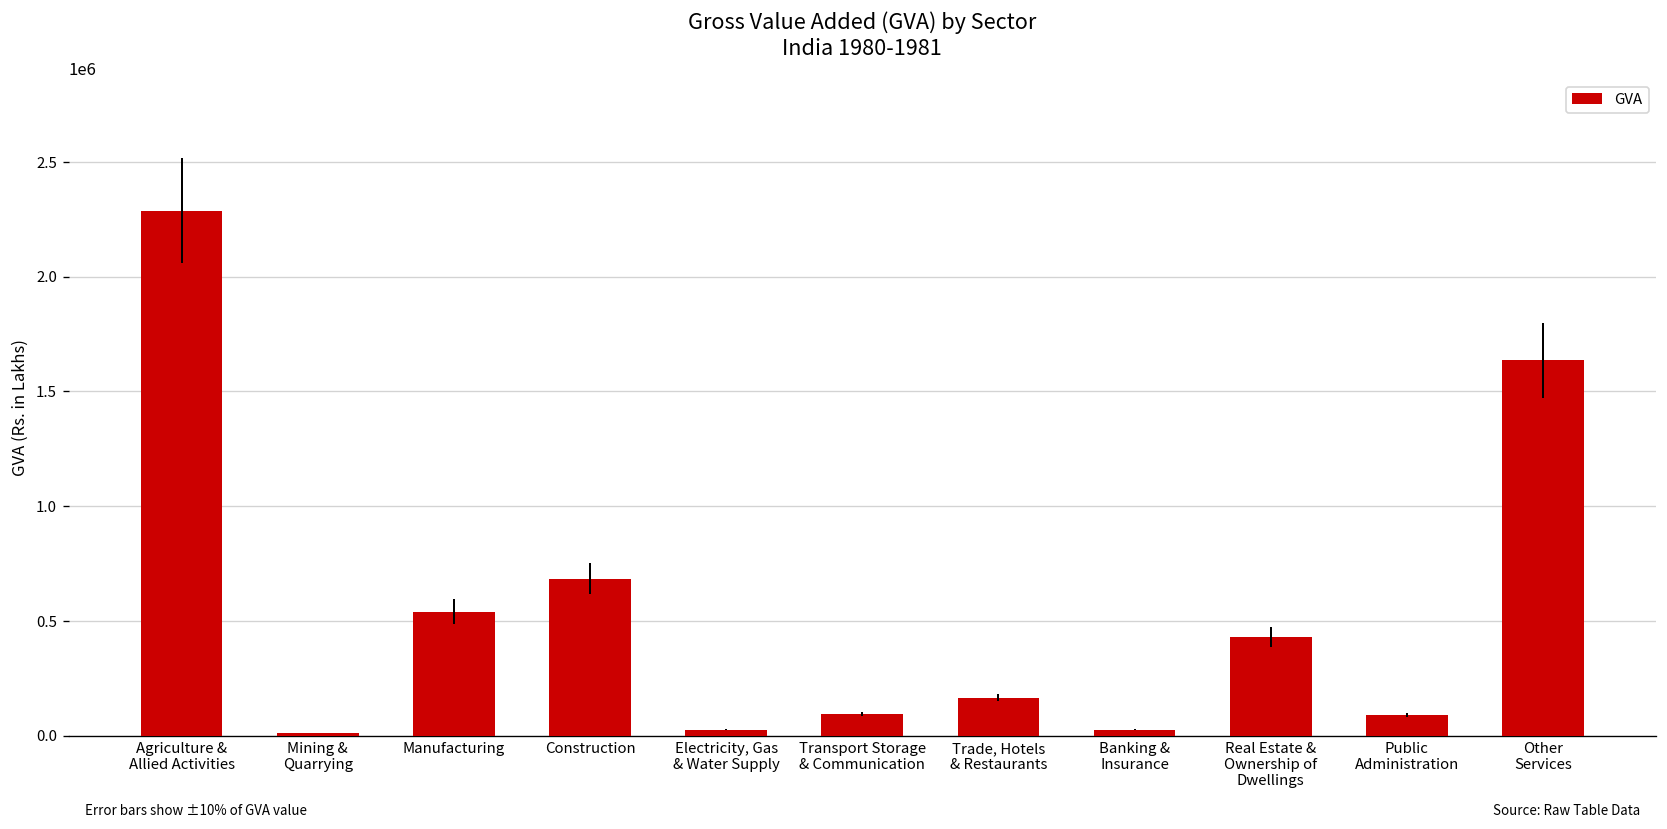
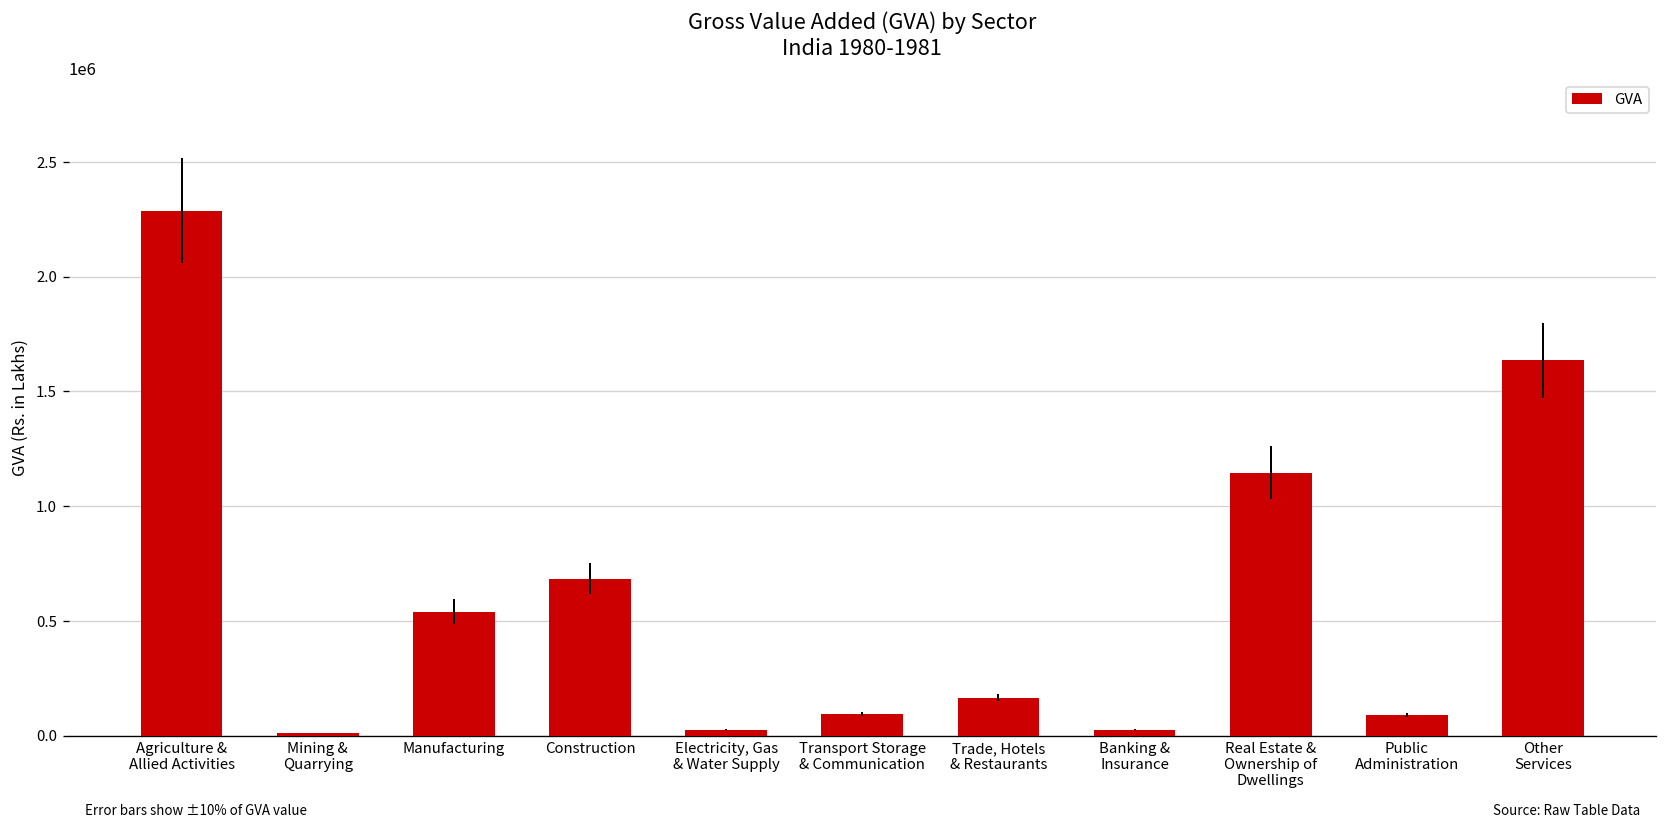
Real Estate & Ownership of Dwellings: 430000 -> 1150000
